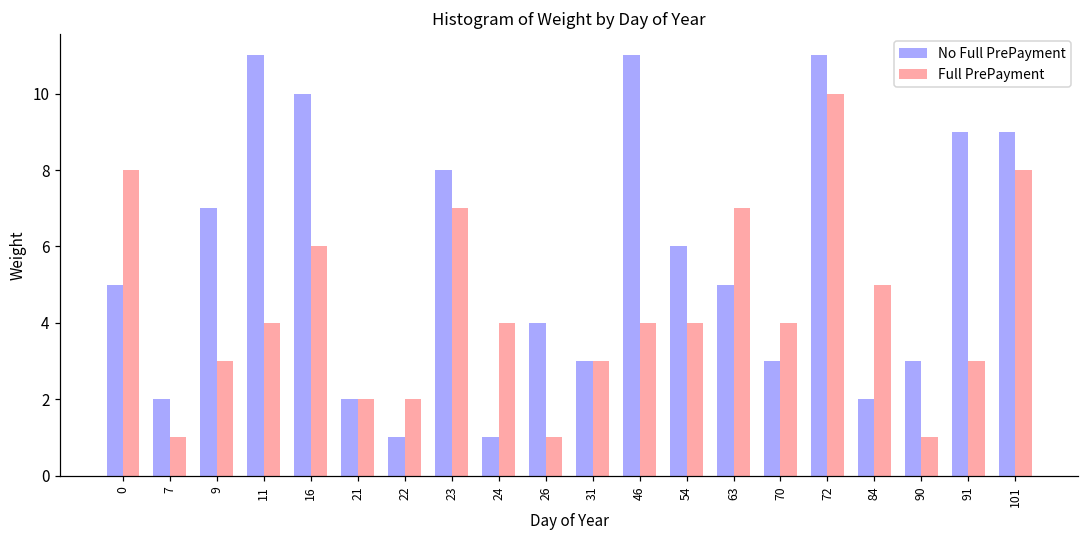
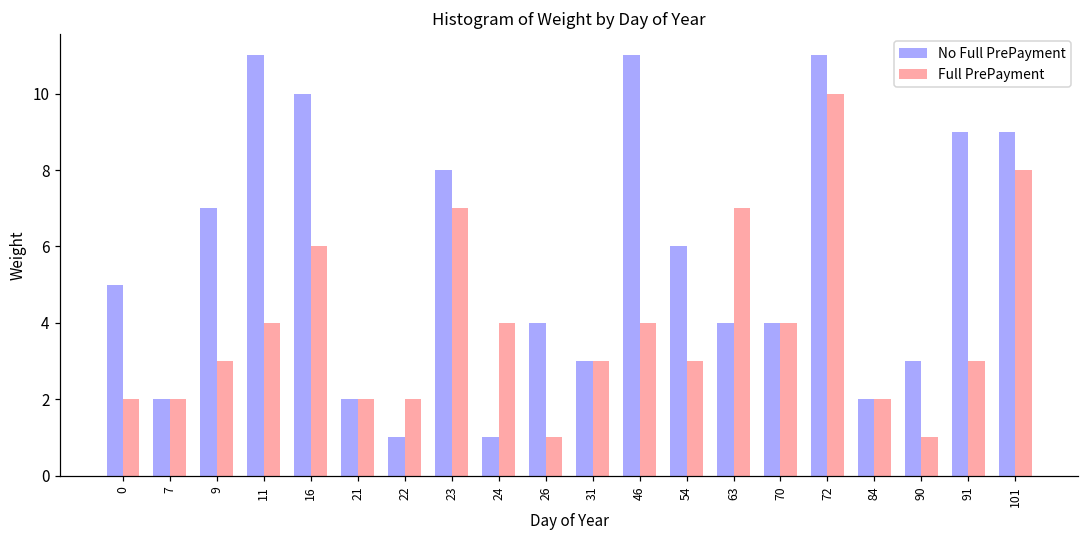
Full PrePayment, 0: 8 -> 2
Full PrePayment, 7: 1 -> 2
Full PrePayment, 54: 4 -> 3
No Full PrePayment, 63: 5 -> 4
No Full PrePayment, 70: 3 -> 4
Full PrePayment, 84: 5 -> 2
